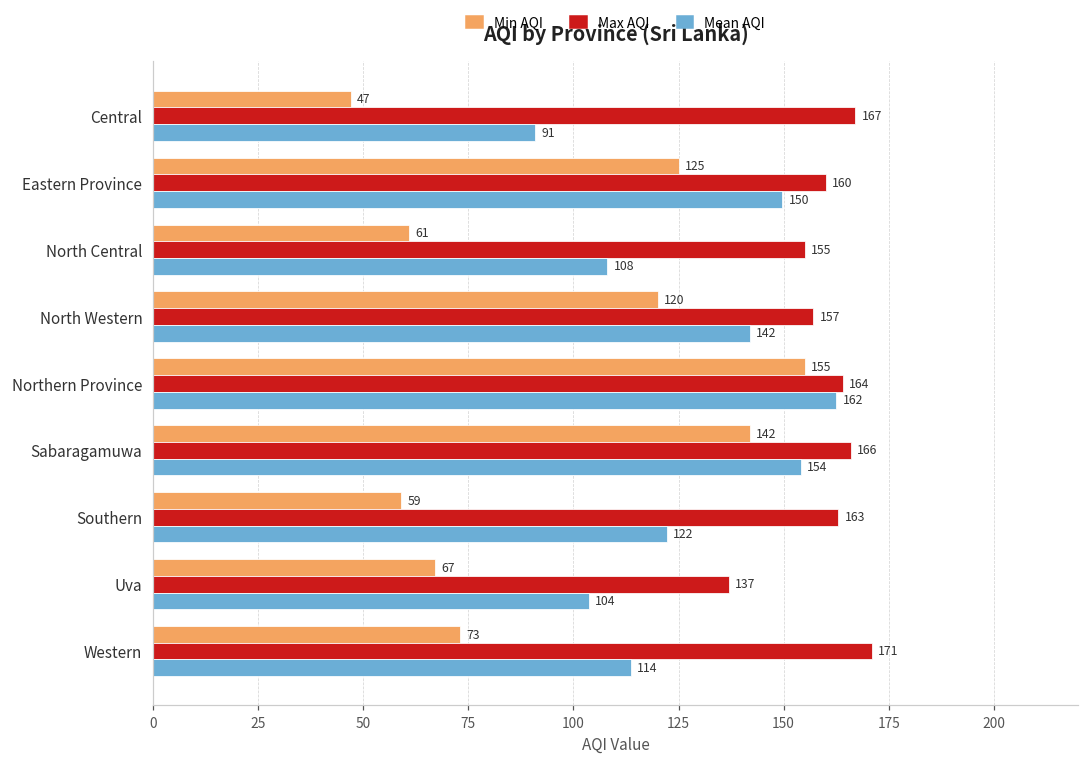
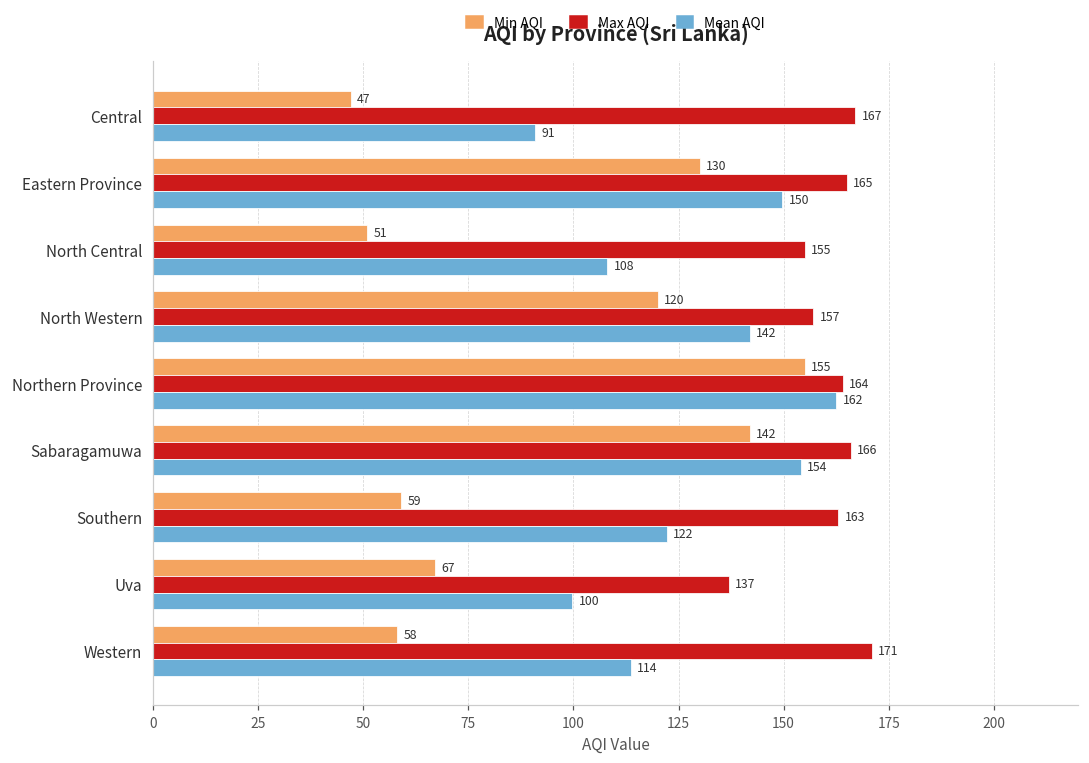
Min AQI, Eastern Province: 125 -> 130
Max AQI, Eastern Province: 160 -> 165
Min AQI, North Central: 61 -> 51
Mean AQI, Uva: 104 -> 100
Min AQI, Western: 73 -> 58
